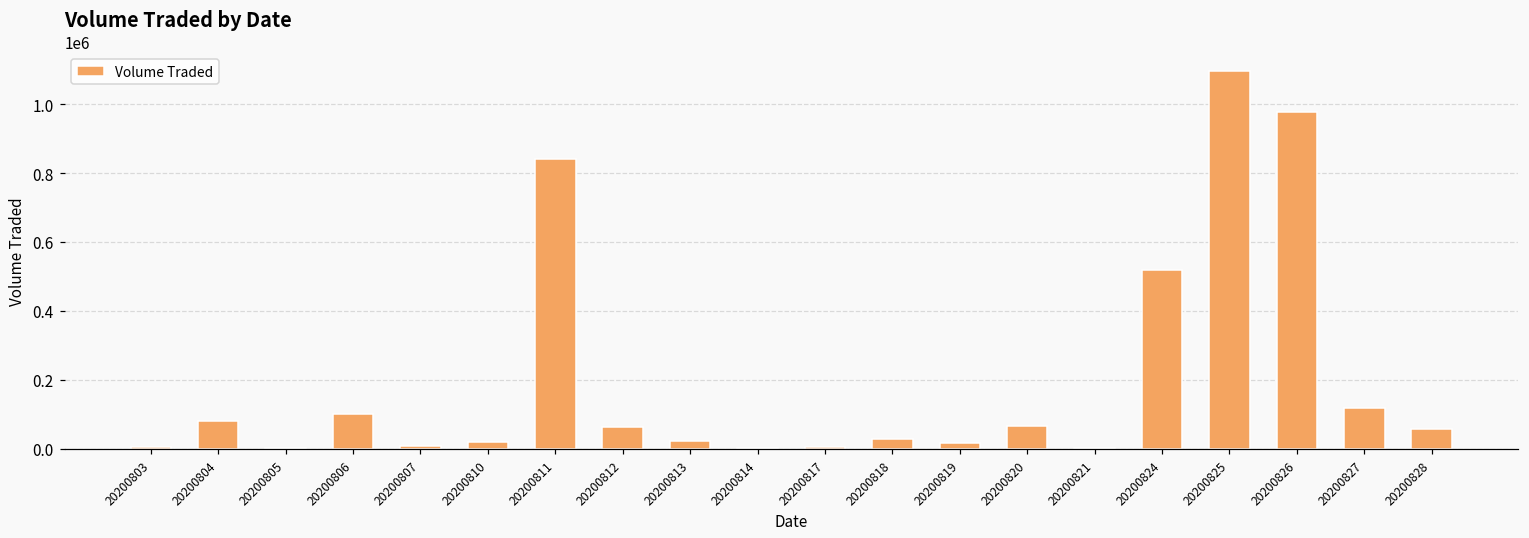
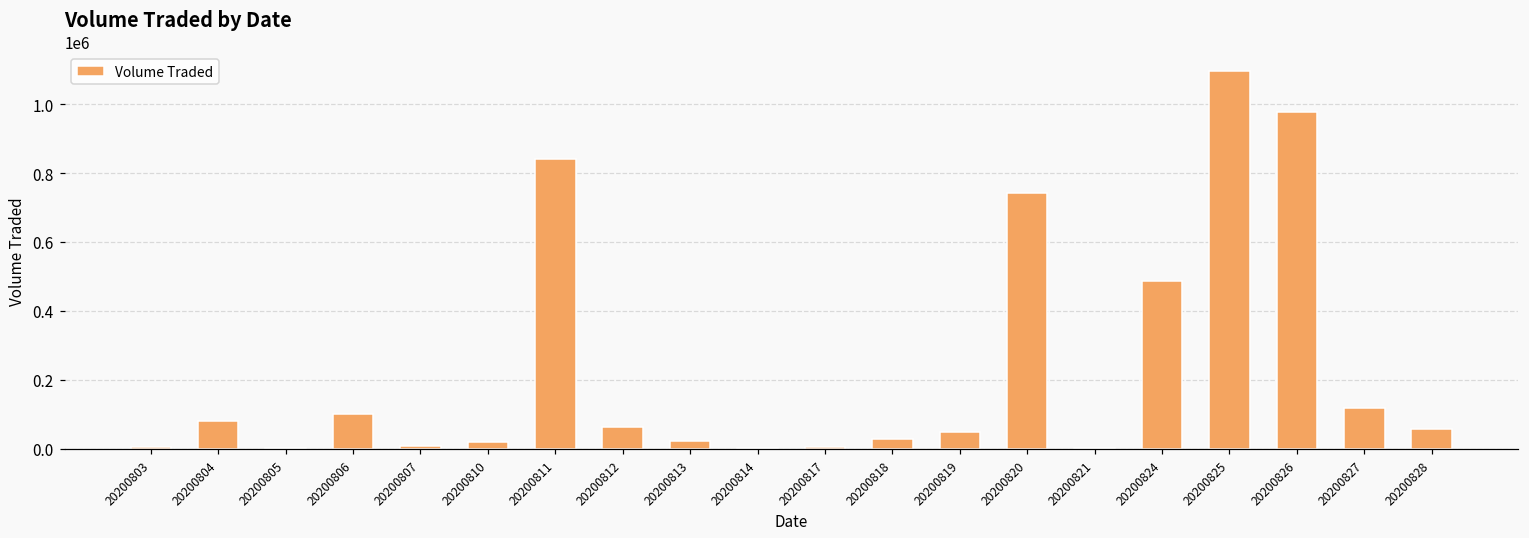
20200819: 20000 -> 50000
20200820: 70000 -> 740000
20200824: 520000 -> 490000
